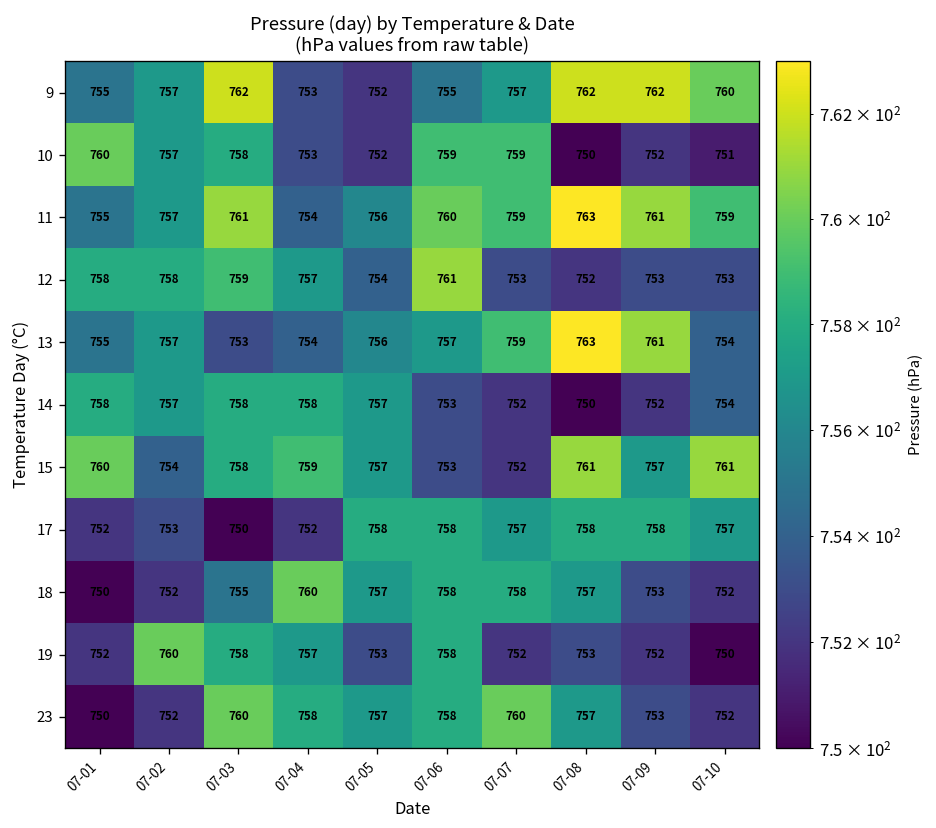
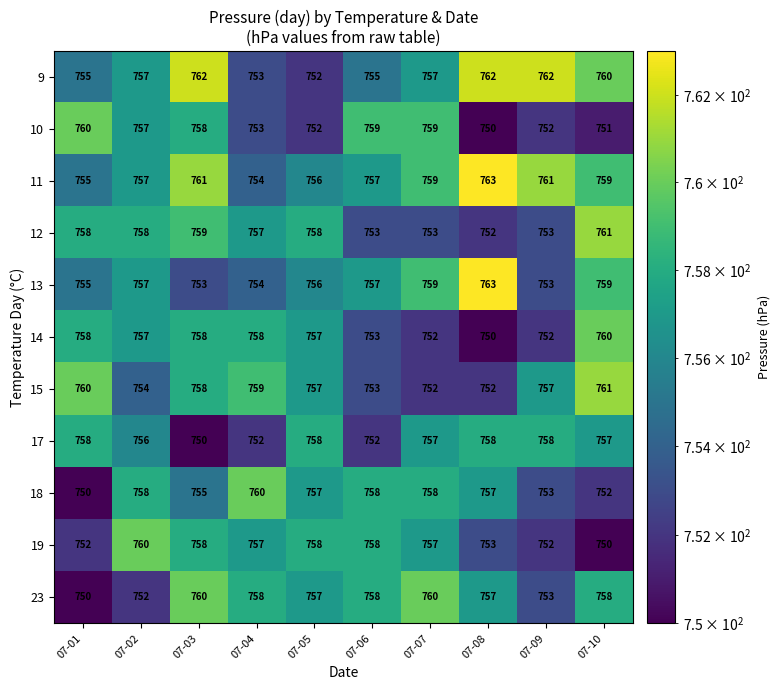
11, 07-06: 760 -> 757
12, 07-05: 754 -> 758
12, 07-06: 761 -> 753
12, 07-10: 753 -> 761
13, 07-09: 761 -> 753
13, 07-10: 754 -> 759
14, 07-10: 754 -> 760
15, 07-08: 761 -> 752
17, 07-01: 752 -> 758
17, 07-02: 753 -> 756
17, 07-06: 758 -> 752
18, 07-02: 752 -> 758
19, 07-05: 753 -> 758
19, 07-07: 752 -> 757
23, 07-10: 752 -> 758
